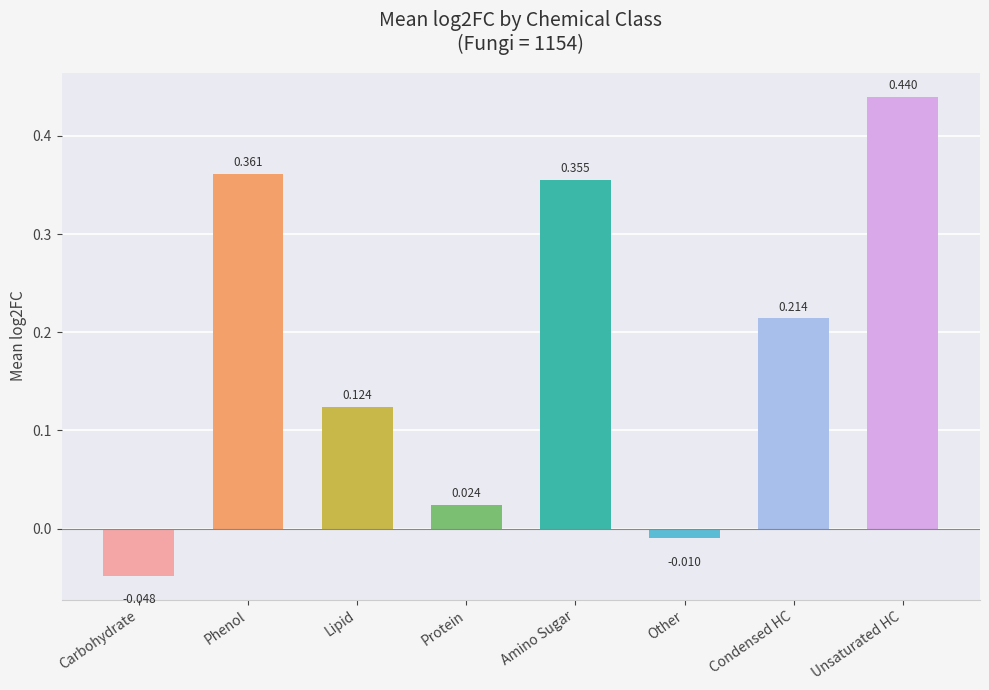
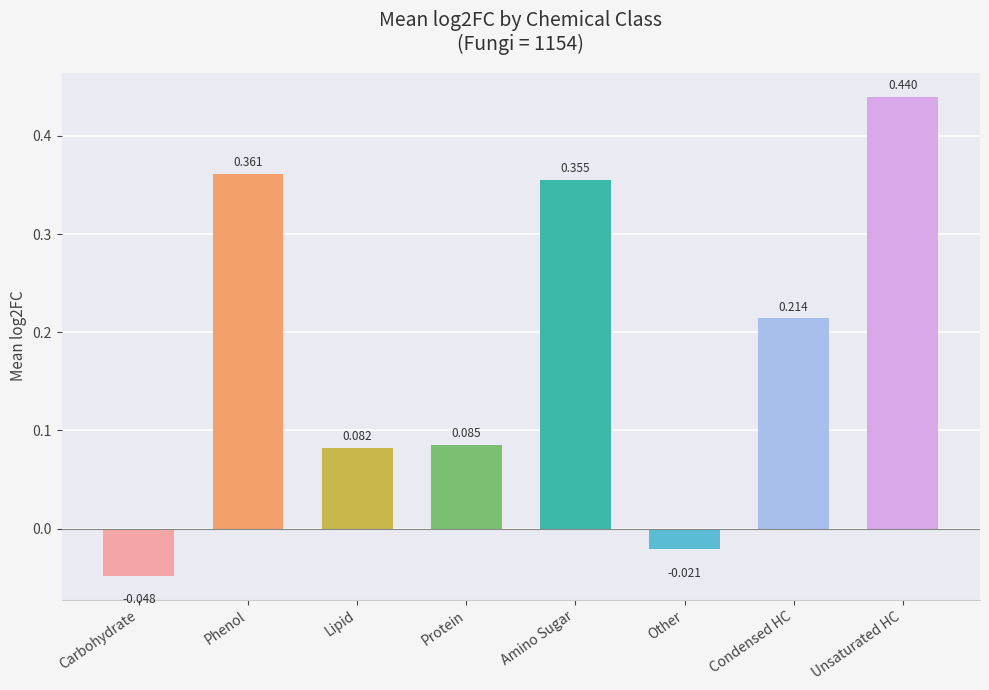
Lipid: 0.124 -> 0.082
Protein: 0.024 -> 0.085
Other: -0.010 -> -0.021
